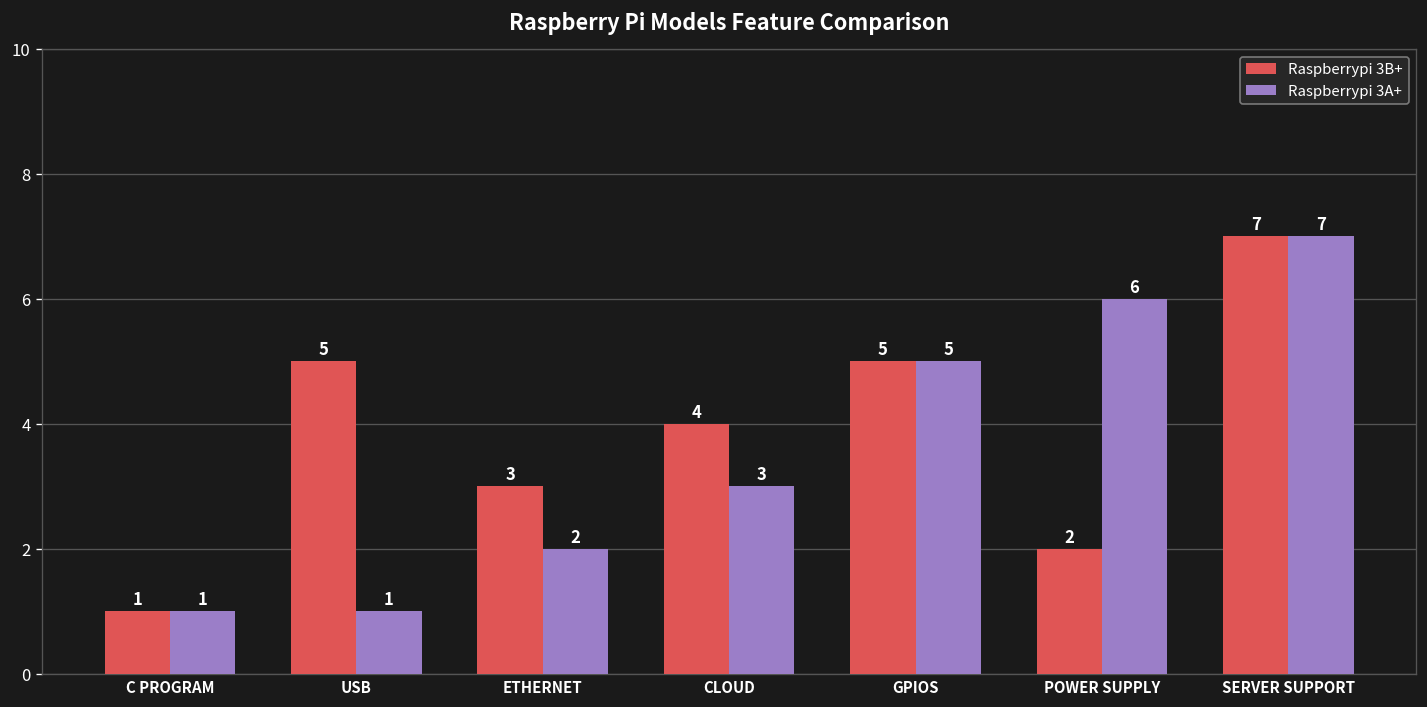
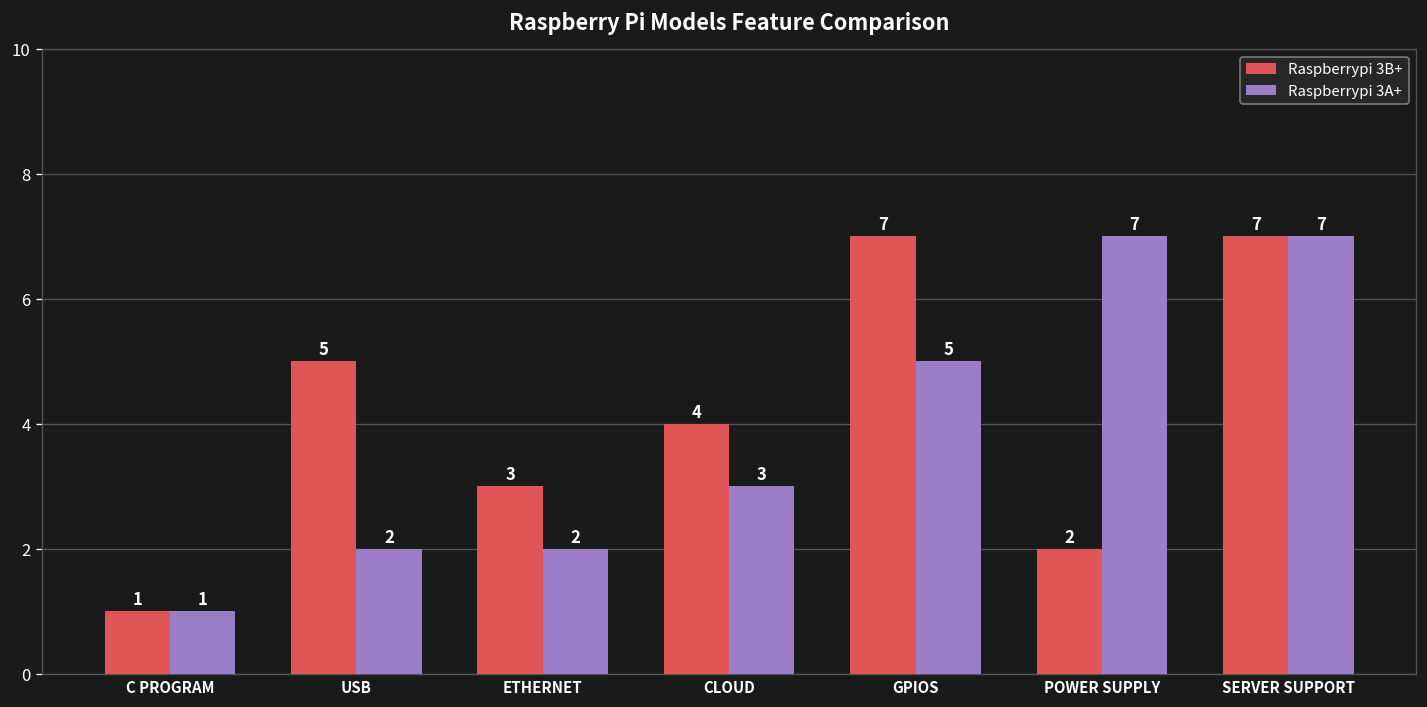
Raspberrypi 3A+, USB: 1 -> 2
Raspberrypi 3B+, GPIOS: 5 -> 7
Raspberrypi 3A+, POWER SUPPLY: 6 -> 7
